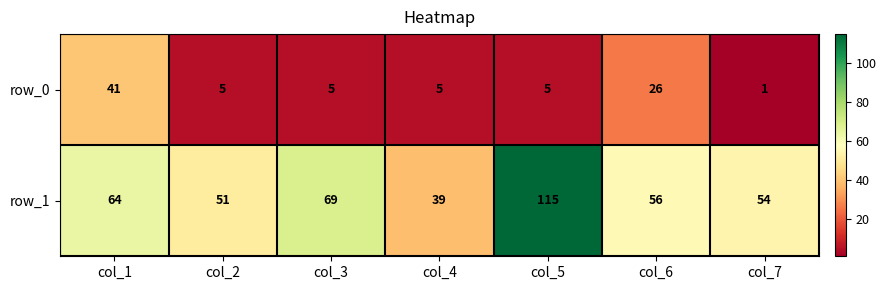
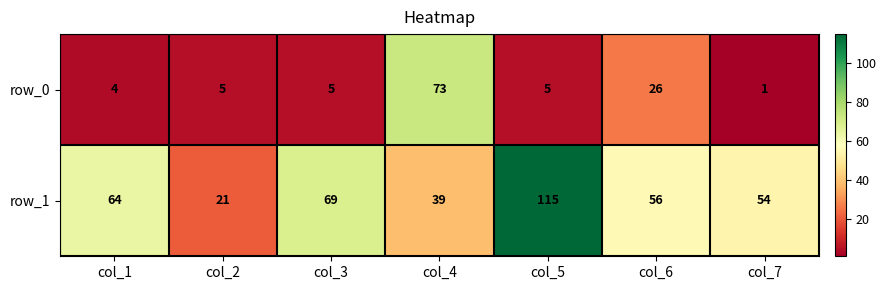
row_0, col_1: 41 -> 4
row_0, col_4: 5 -> 73
row_1, col_2: 51 -> 21
